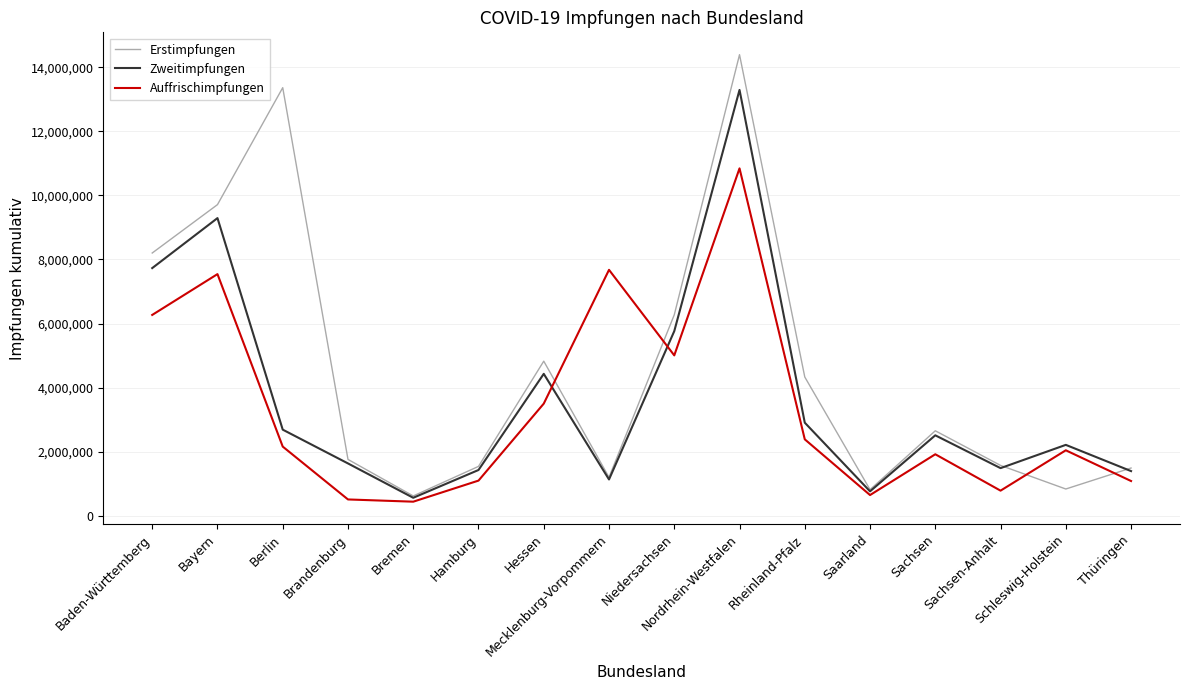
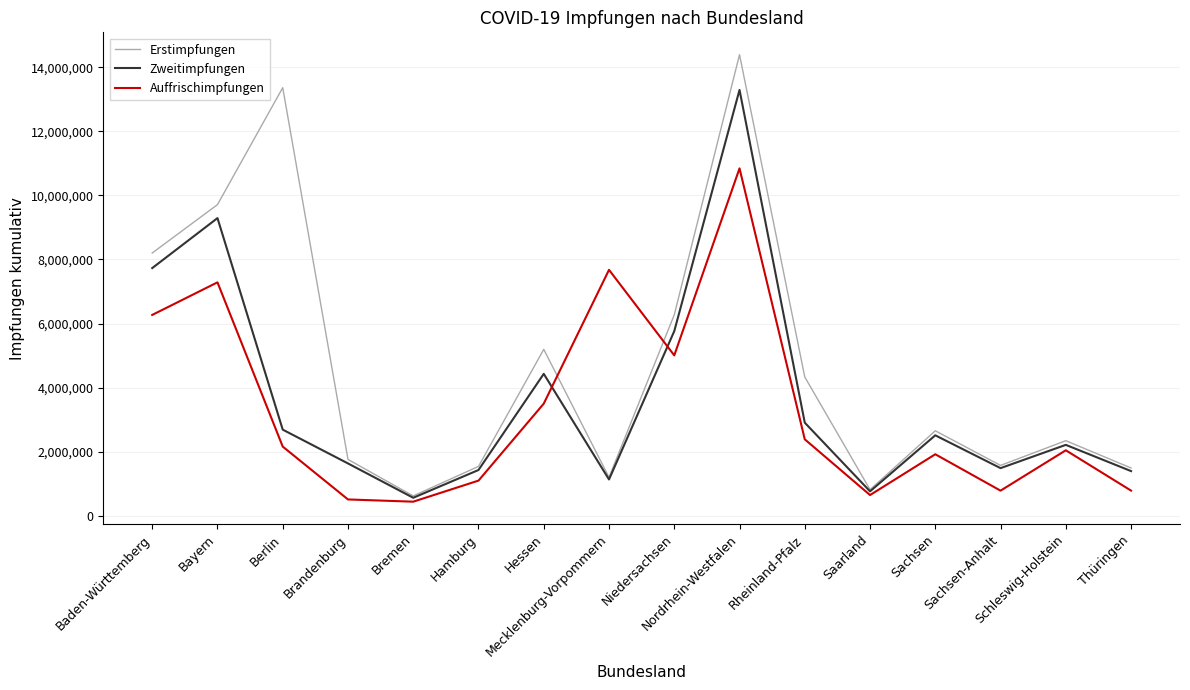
Auffrischimpfungen, Bayern: 7,500,000 -> 7,300,000
Erstimpfungen, Hessen: 4,800,000 -> 5,200,000
Erstimpfungen, Schleswig-Holstein: 800,000 -> 2,300,000
Auffrischimpfungen, Thüringen: 1,100,000 -> 800,000
